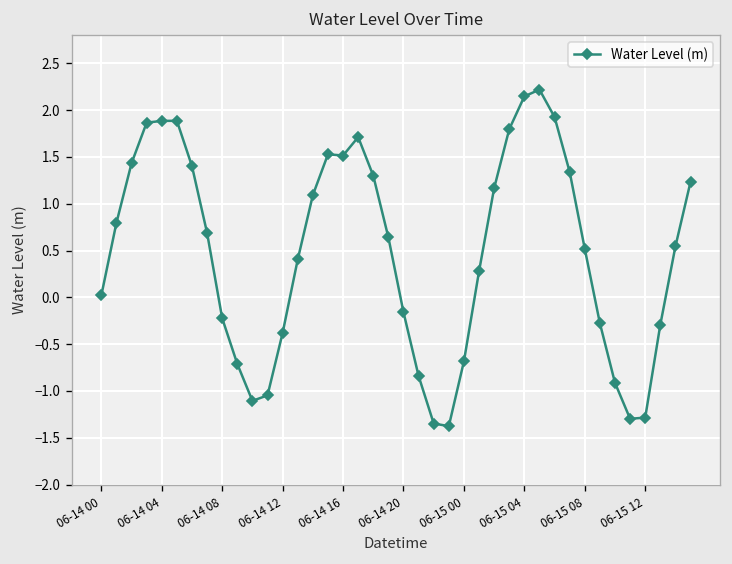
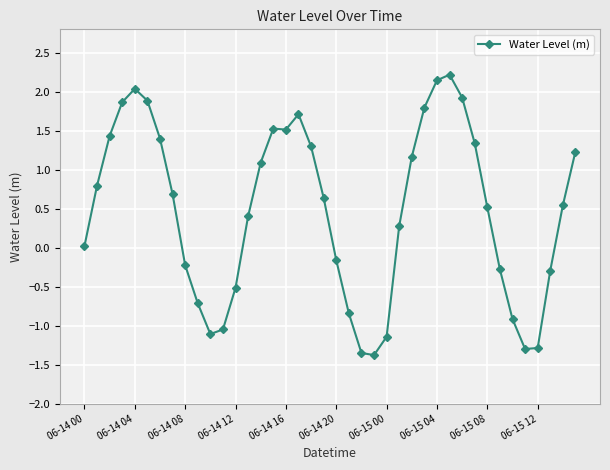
06-14 04: 1.9 -> 2.0
06-14 12: -0.4 -> -0.5
06-15 00: -0.7 -> -1.1
